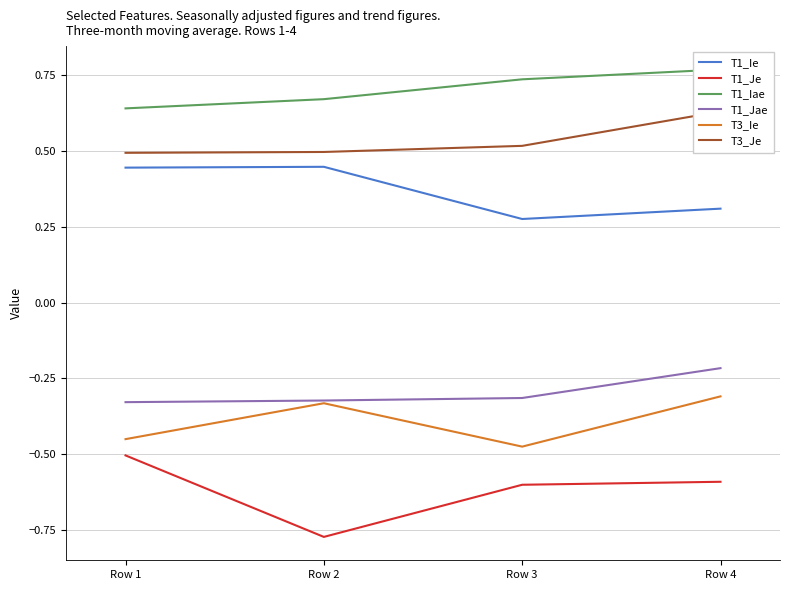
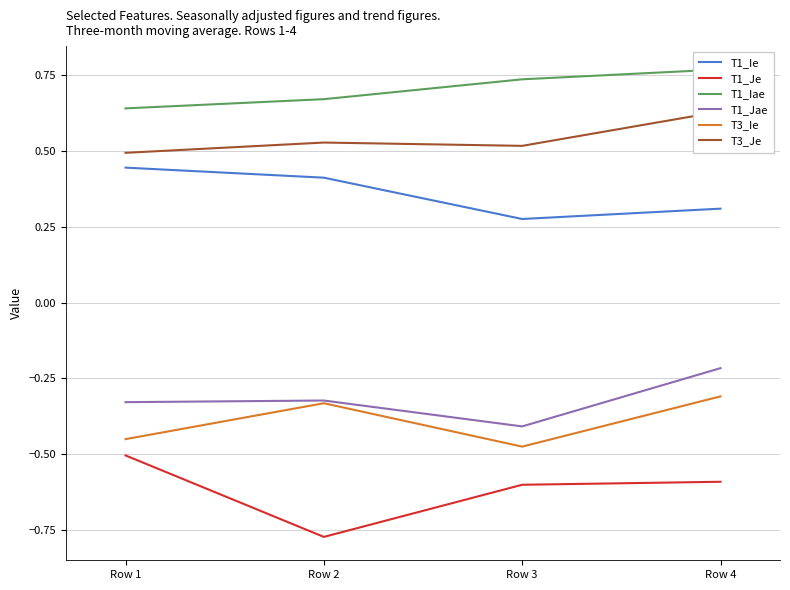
T1_Ie, Row 2: 0.45 -> 0.41
T3_Je, Row 2: 0.50 -> 0.53
T1_Jae, Row 3: -0.32 -> -0.41
